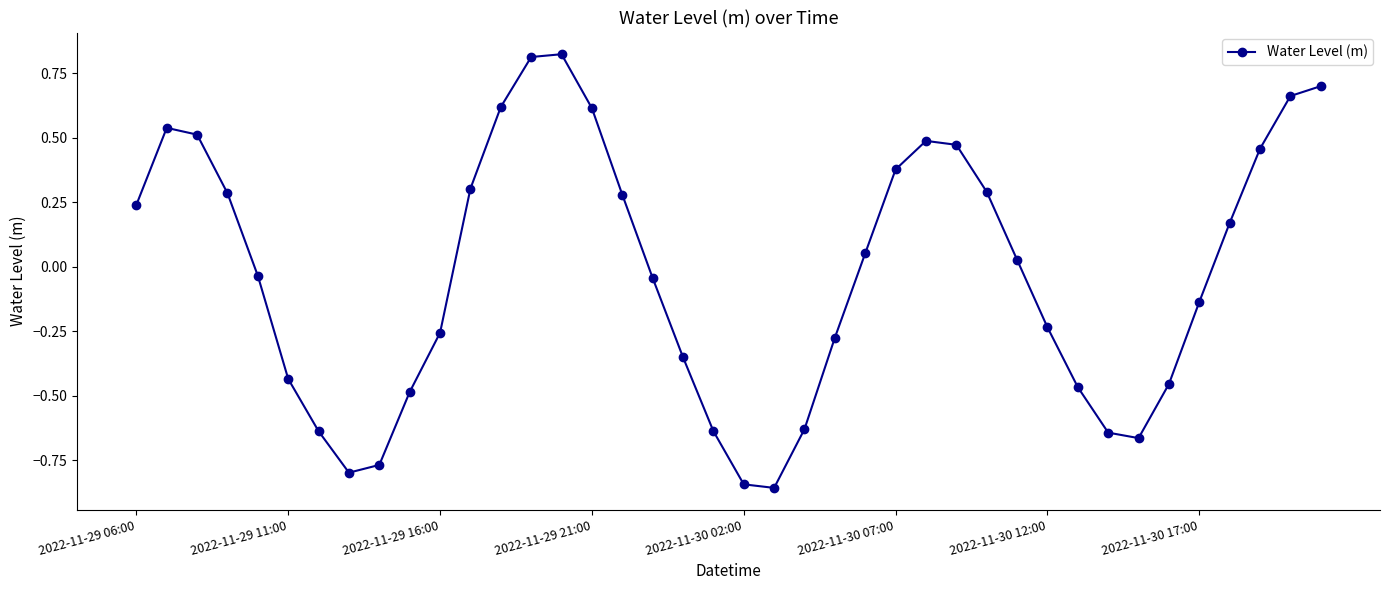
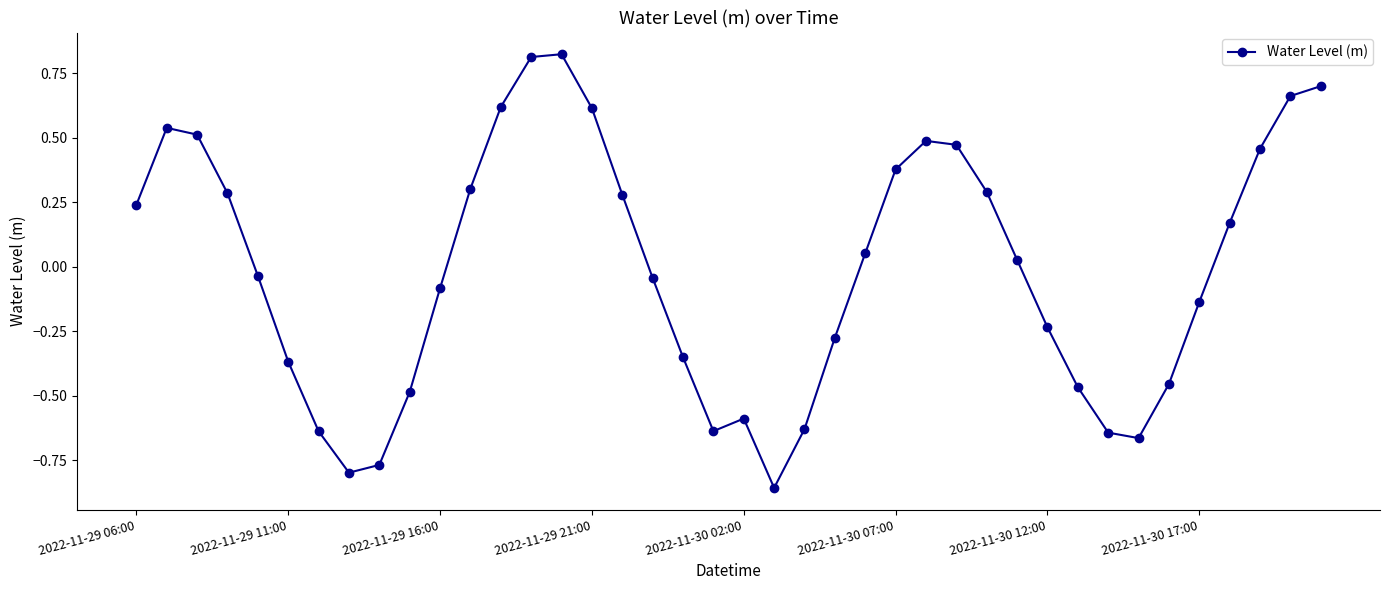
2022-11-29 11:00: -0.43 -> -0.37
2022-11-29 16:00: -0.26 -> -0.08
2022-11-30 02:00: -0.84 -> -0.59
